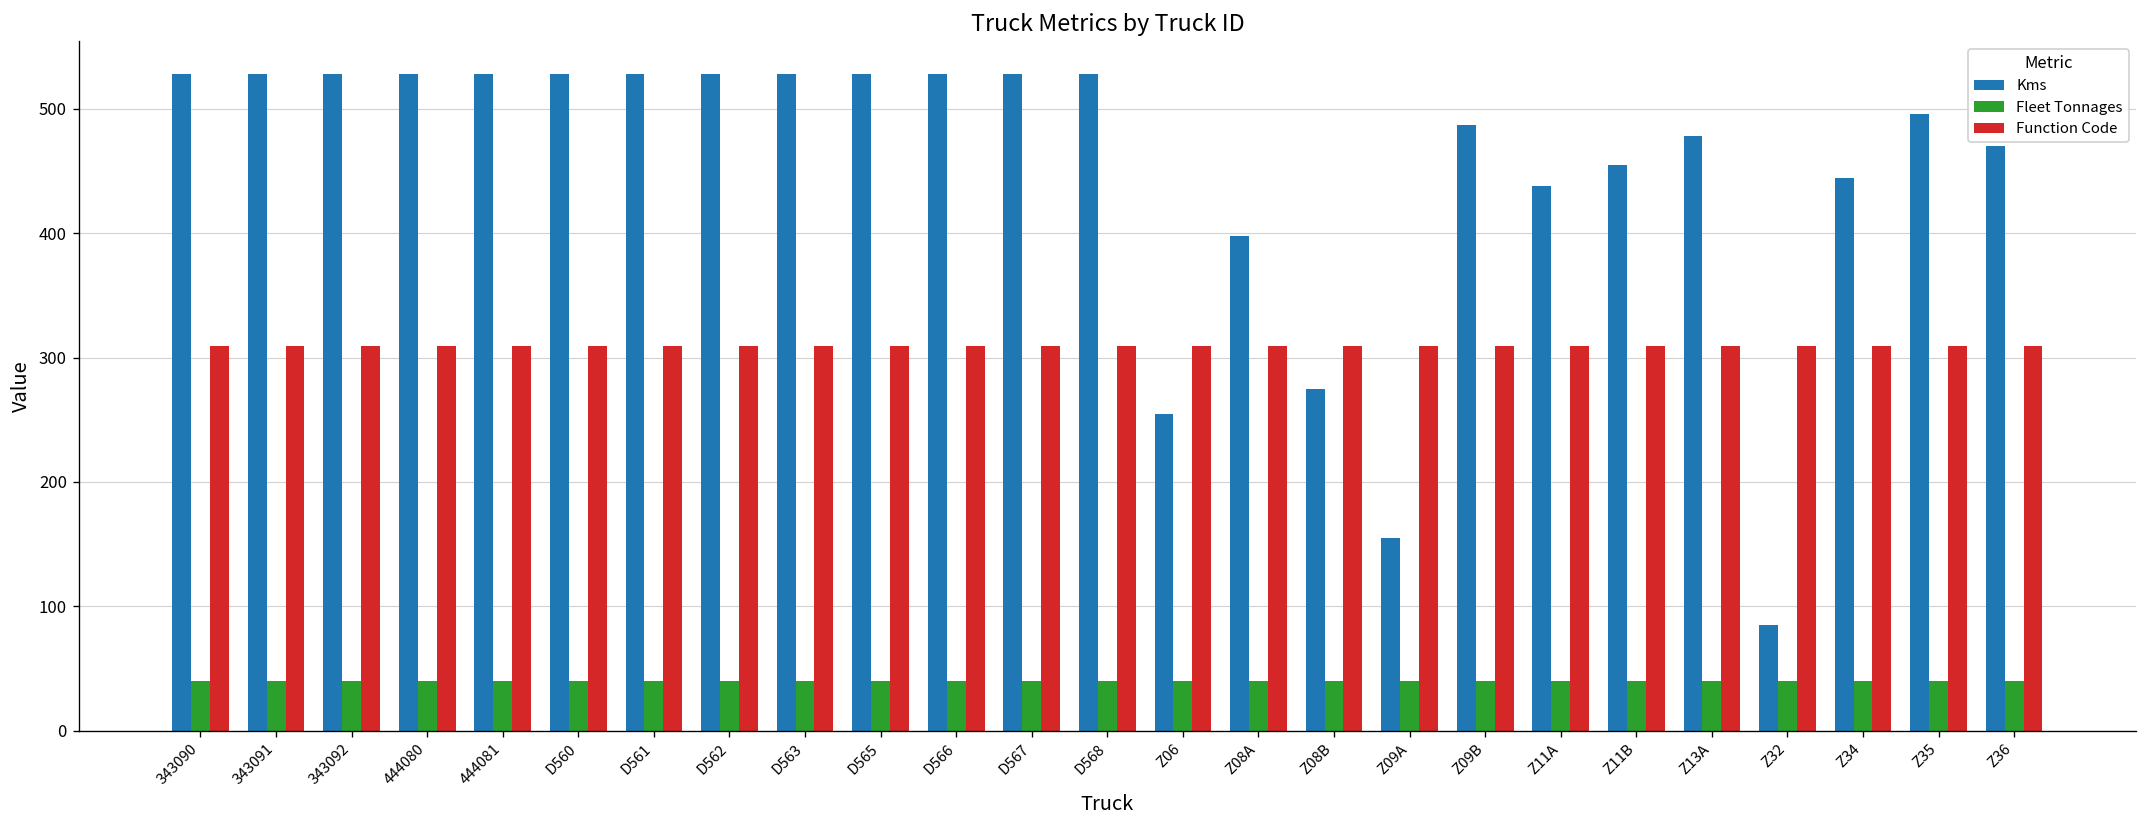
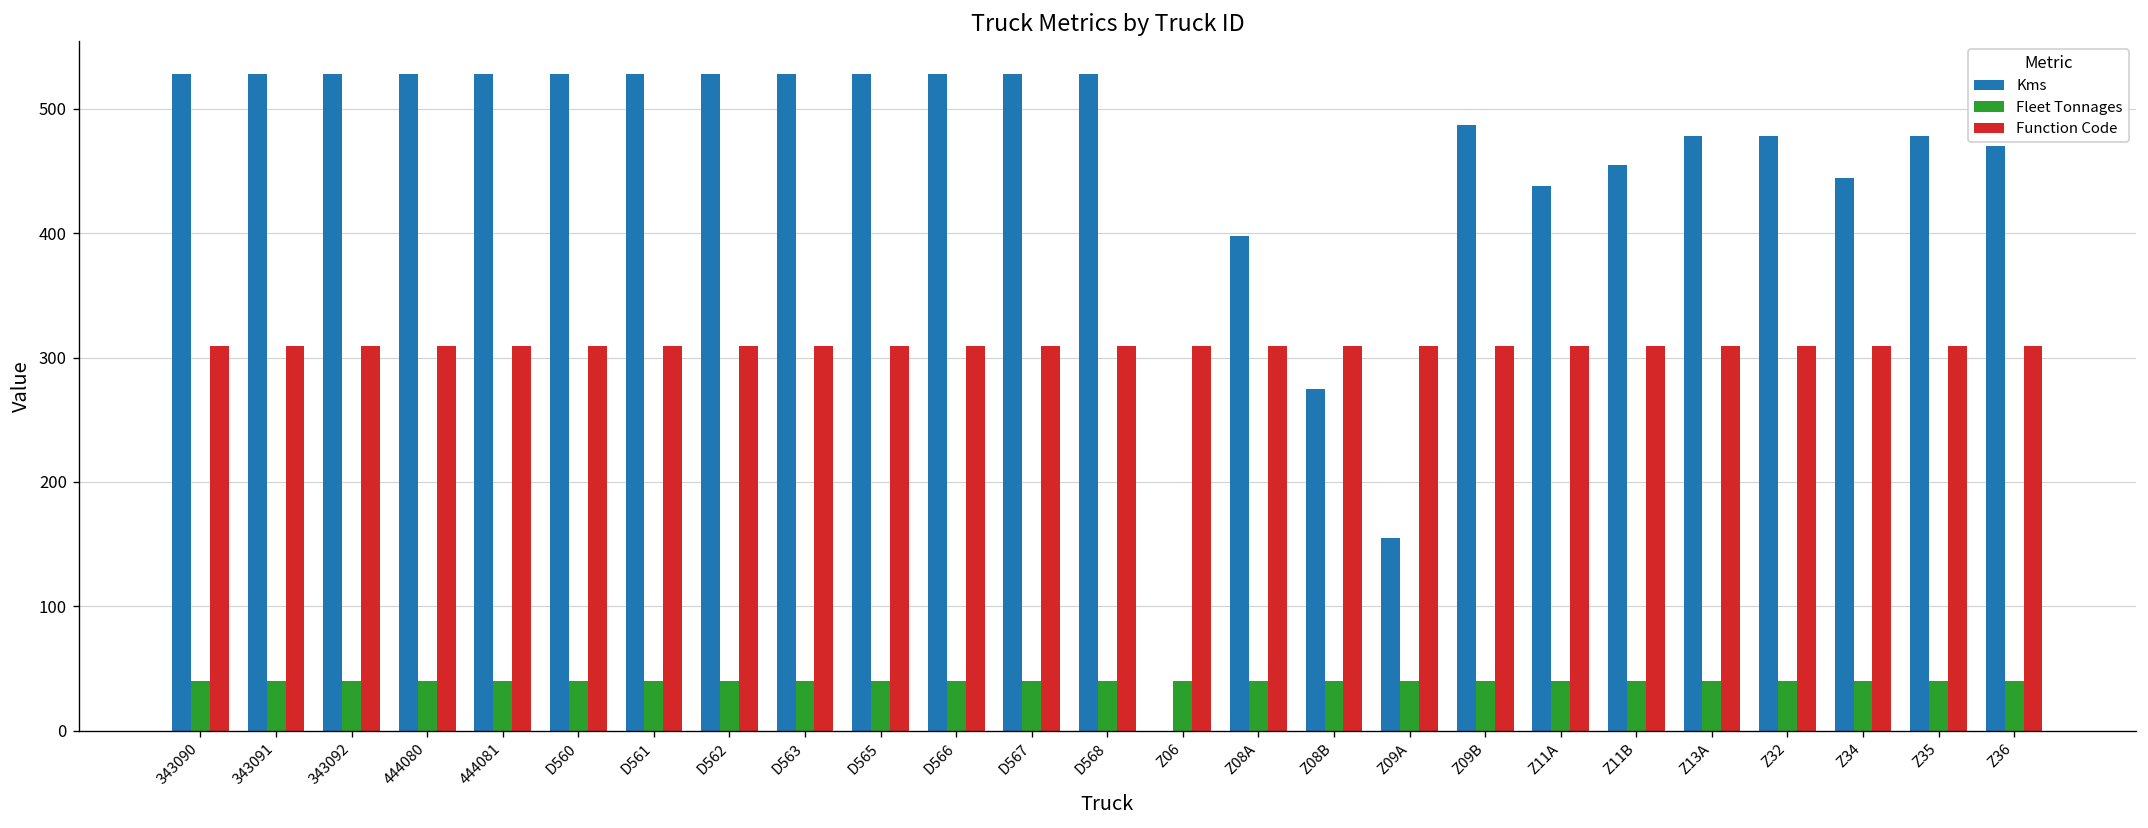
Kms, Z06: 255 -> 0
Kms, Z32: 85 -> 478
Kms, Z35: 496 -> 478
